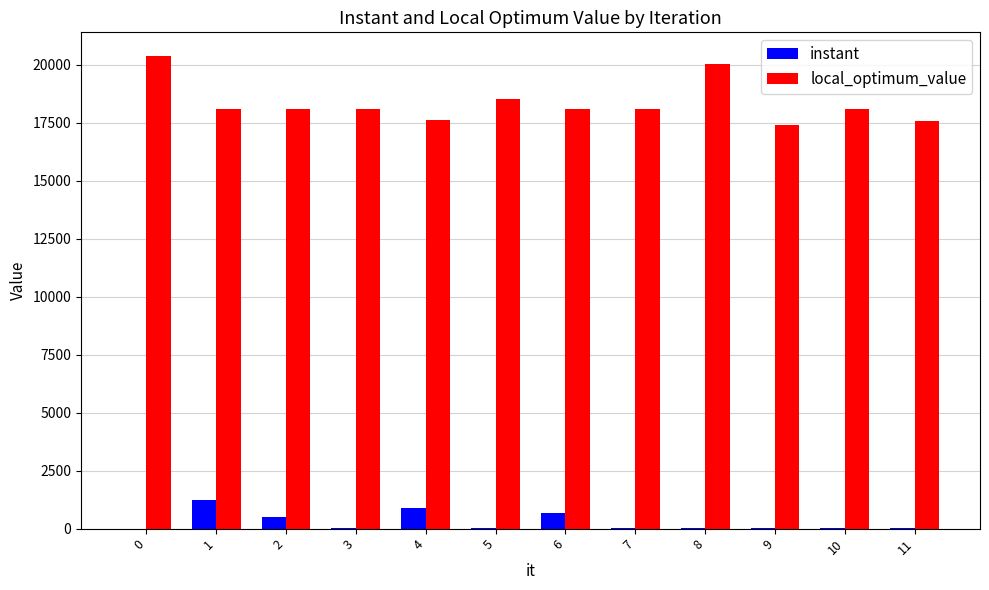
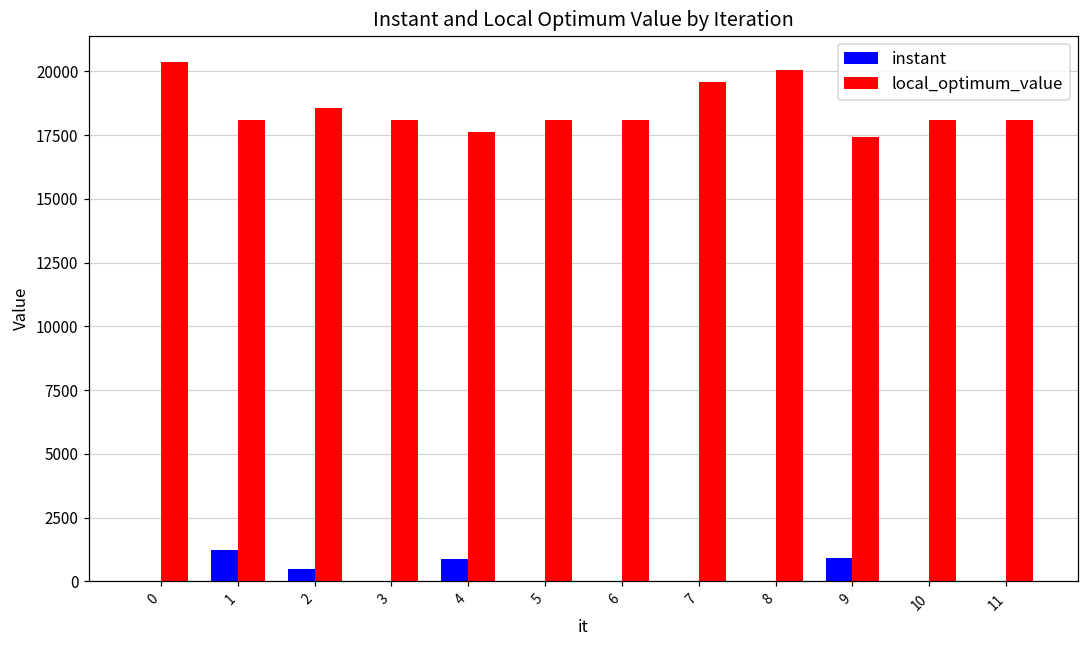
local_optimum_value, 2: 18100 -> 18500
local_optimum_value, 5: 18500 -> 18100
instant, 6: 700 -> 0
local_optimum_value, 7: 18100 -> 19600
instant, 9: 0 -> 900
local_optimum_value, 11: 17600 -> 18100
